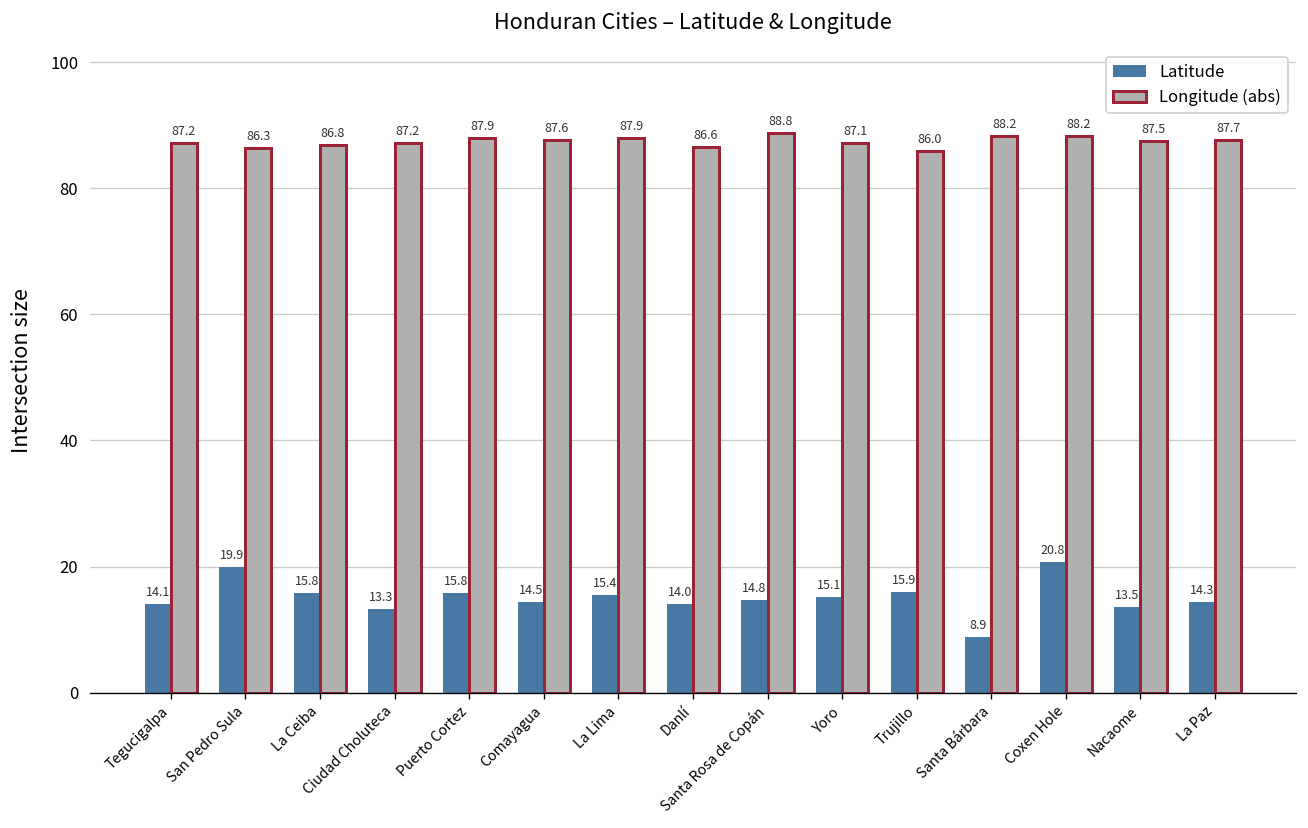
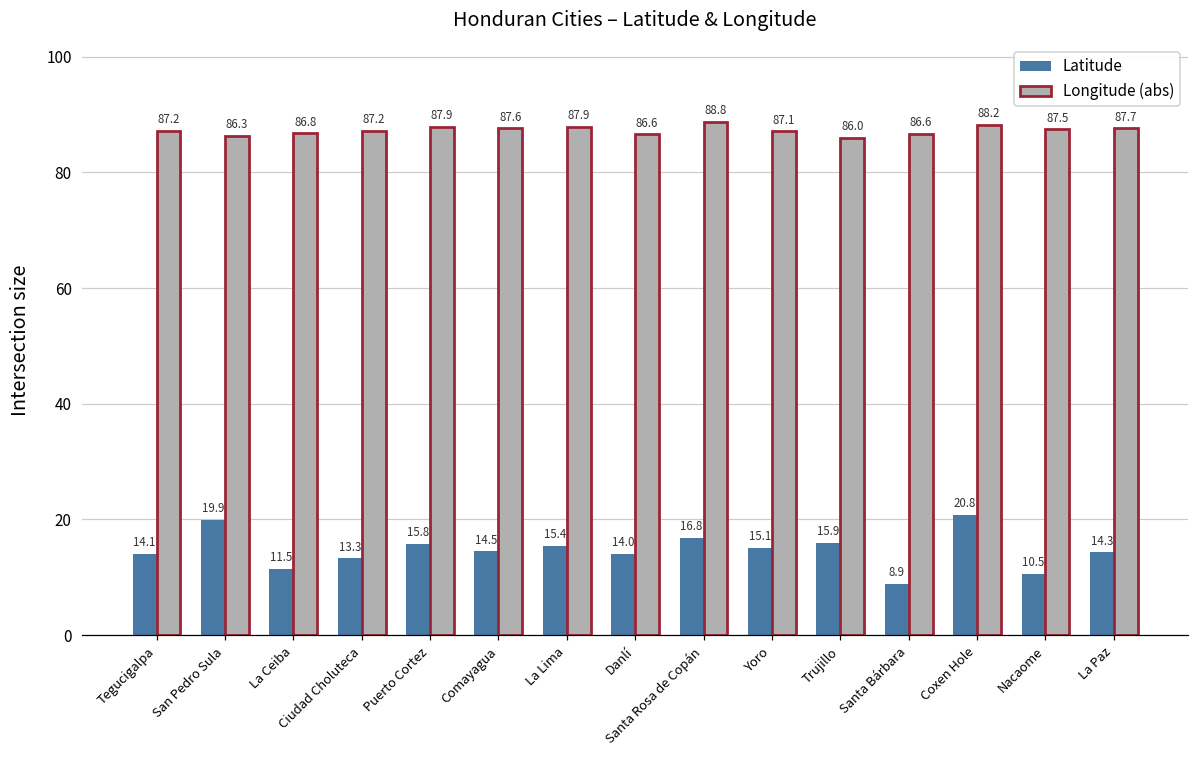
Latitude, La Ceiba: 15.8 -> 11.5
Latitude, Santa Rosa de Copán: 14.8 -> 16.8
Longitude (abs), Santa Bárbara: 88.2 -> 86.6
Latitude, Nacaome: 13.5 -> 10.5
